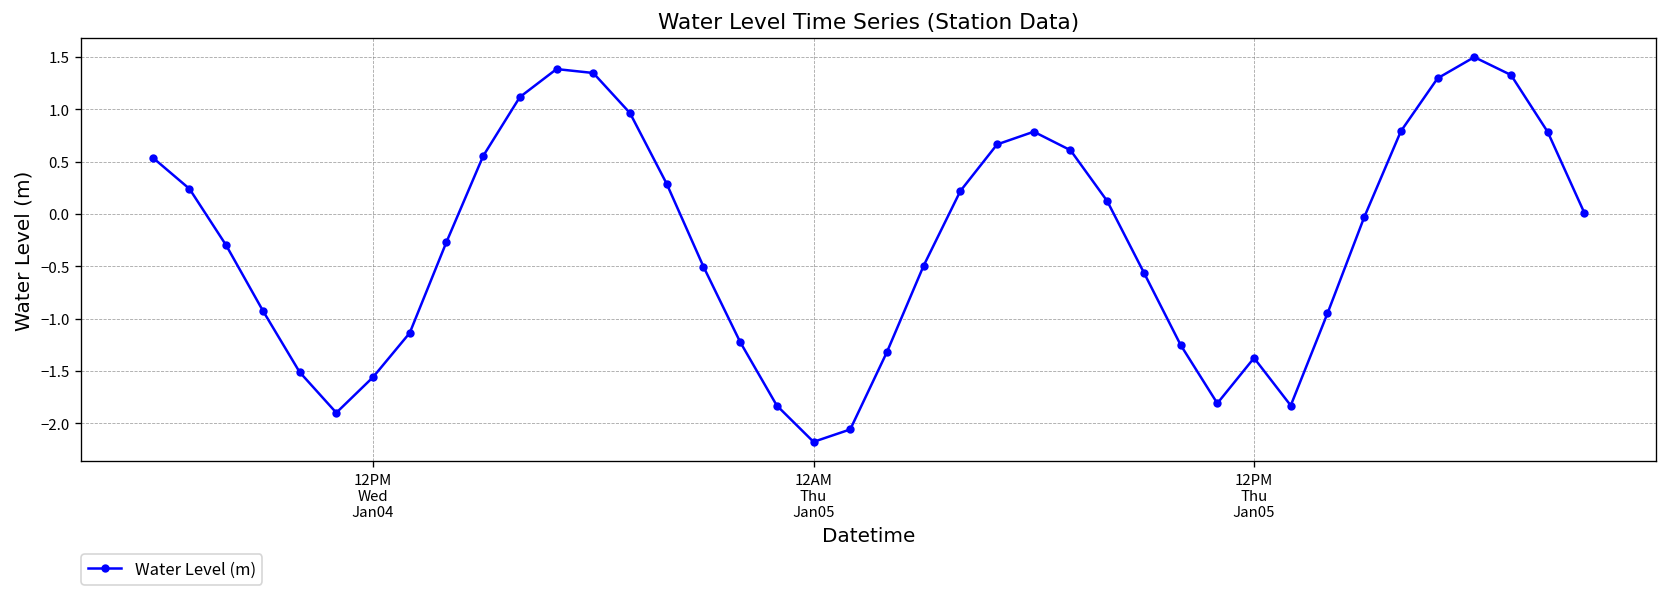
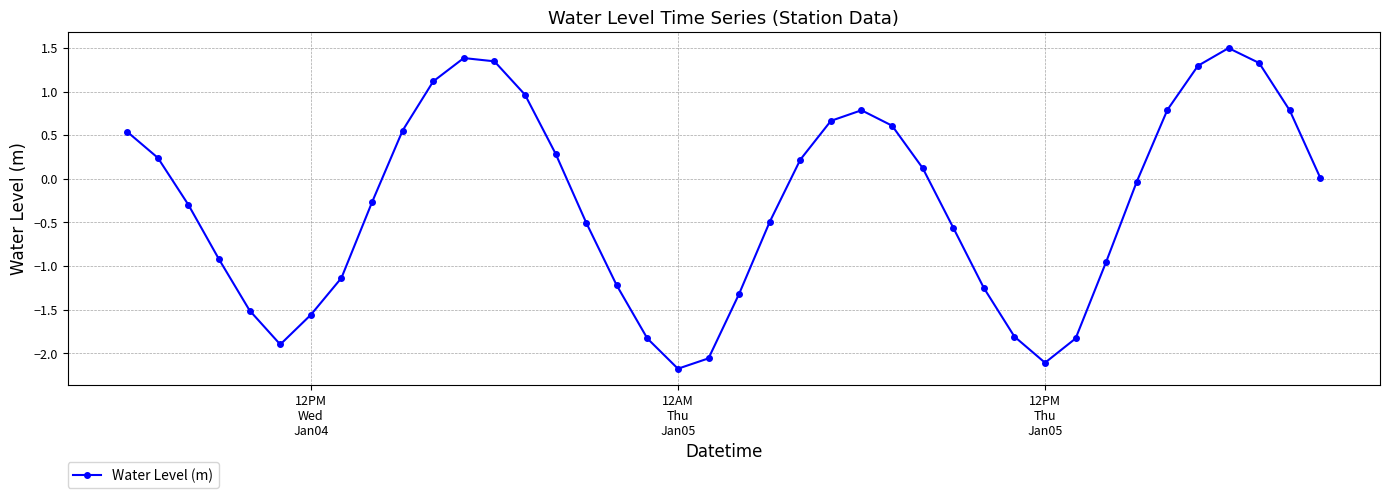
12PM Thu Jan05: -1.4 -> -2.1
